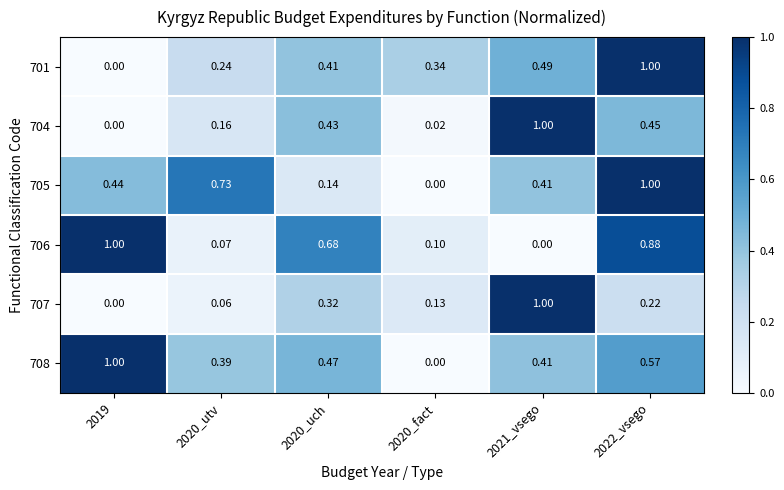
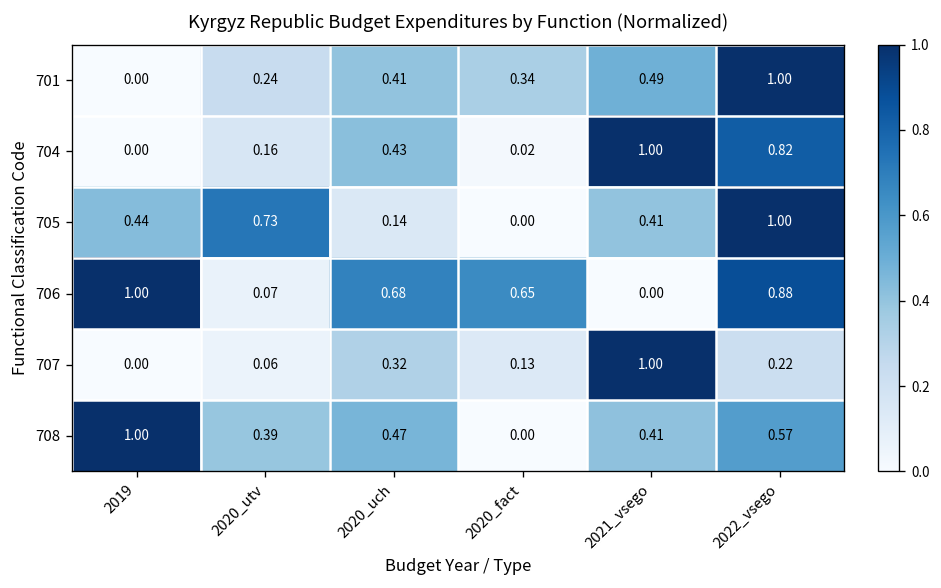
704, 2022_vsego: 0.45 -> 0.82
706, 2020_fact: 0.10 -> 0.65
